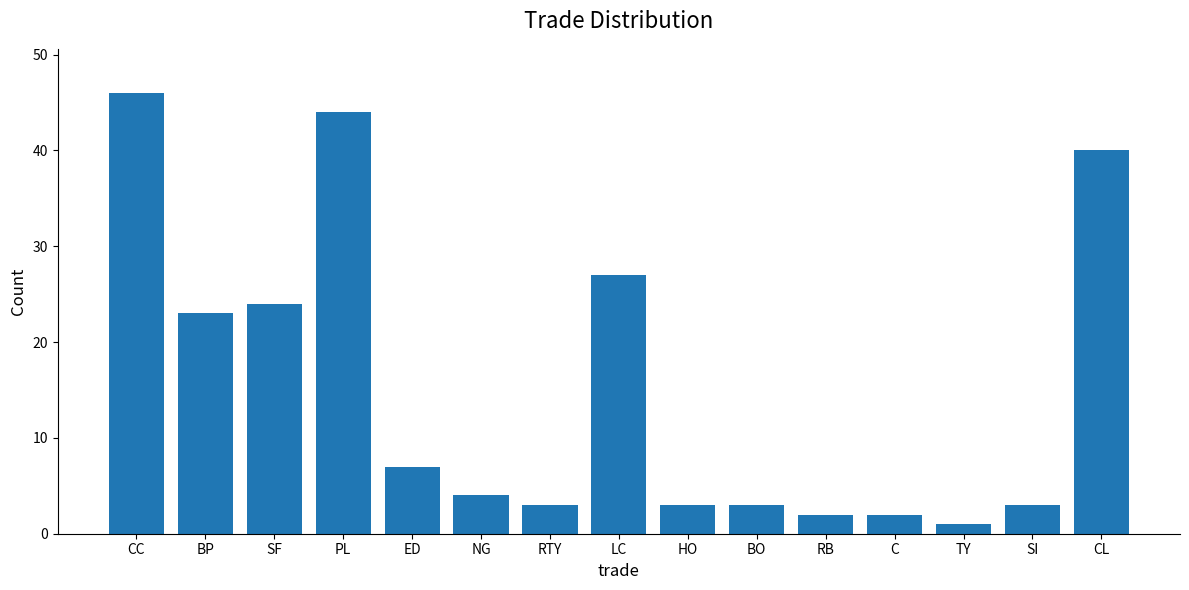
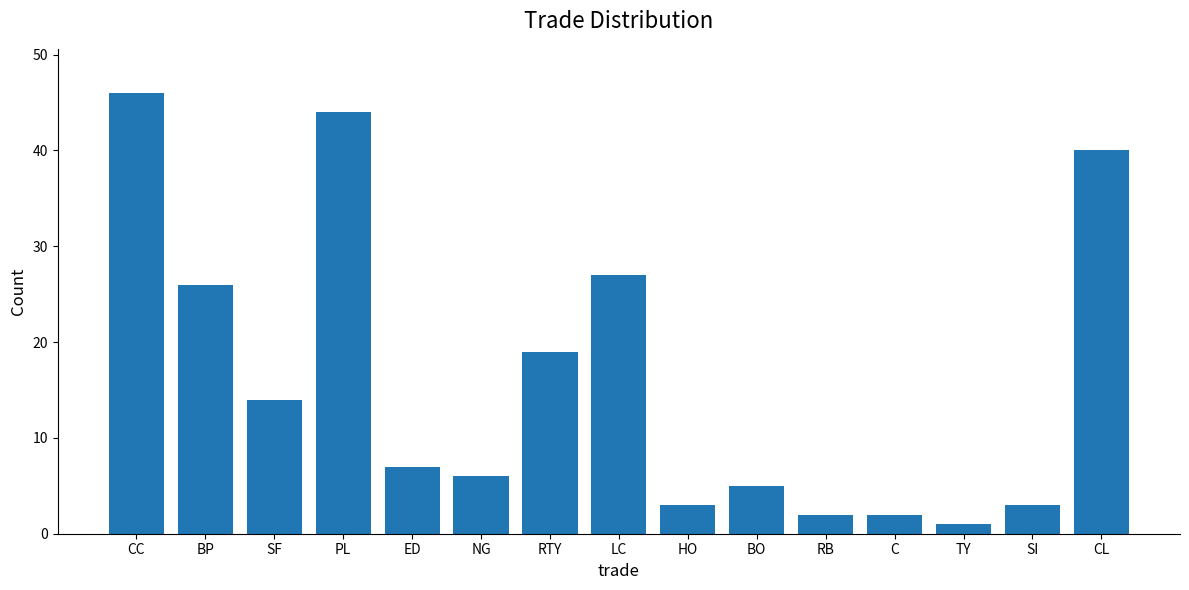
BP: 23 -> 26
SF: 24 -> 14
NG: 4 -> 6
RTY: 3 -> 19
BO: 3 -> 5
